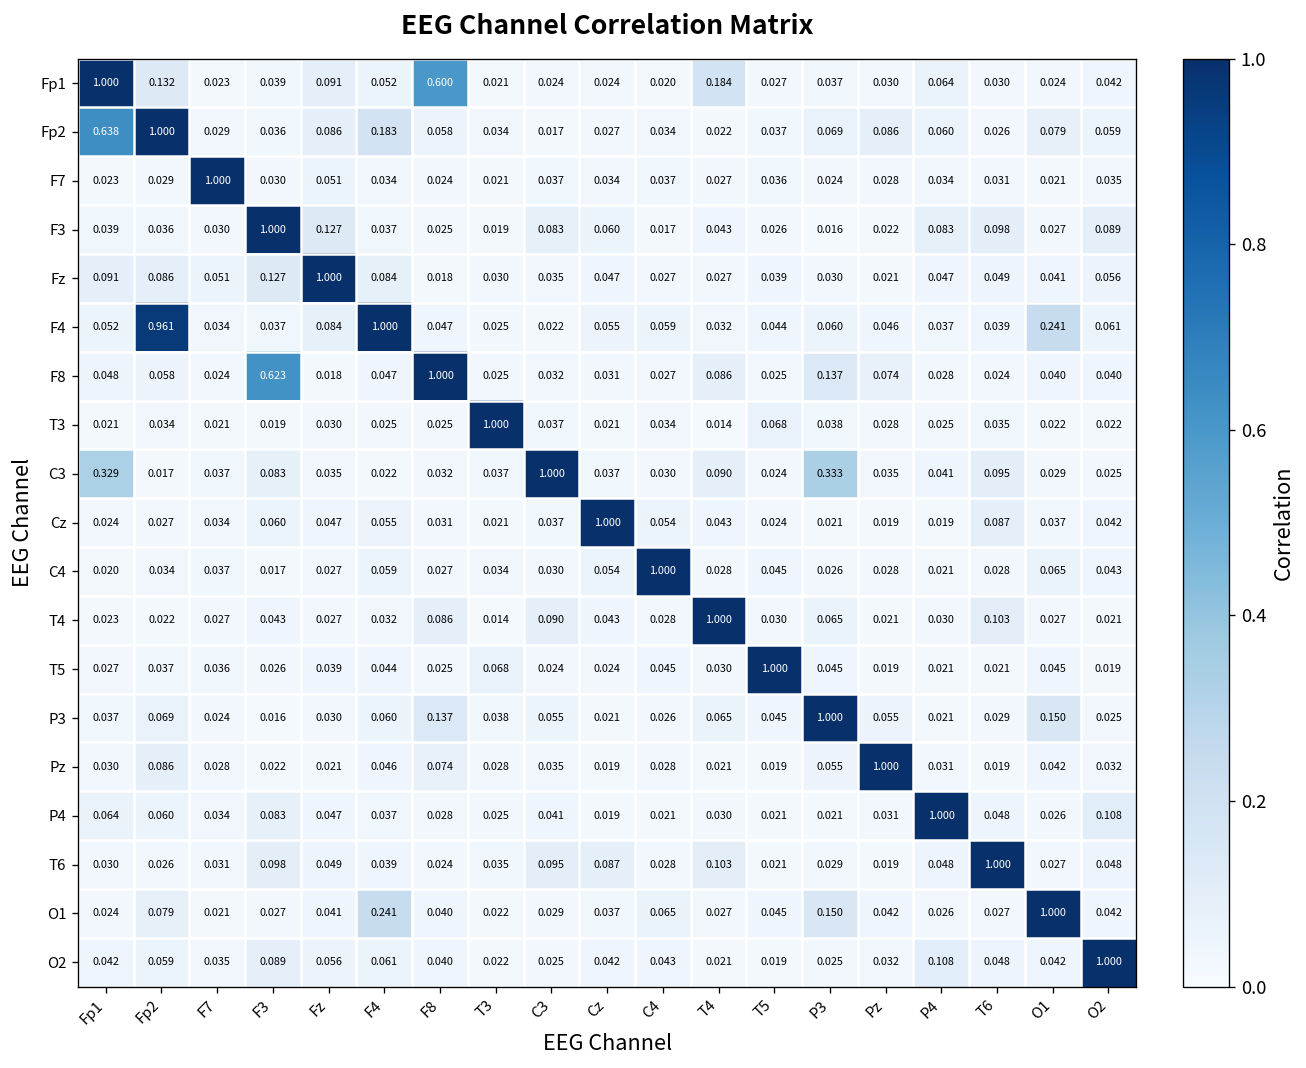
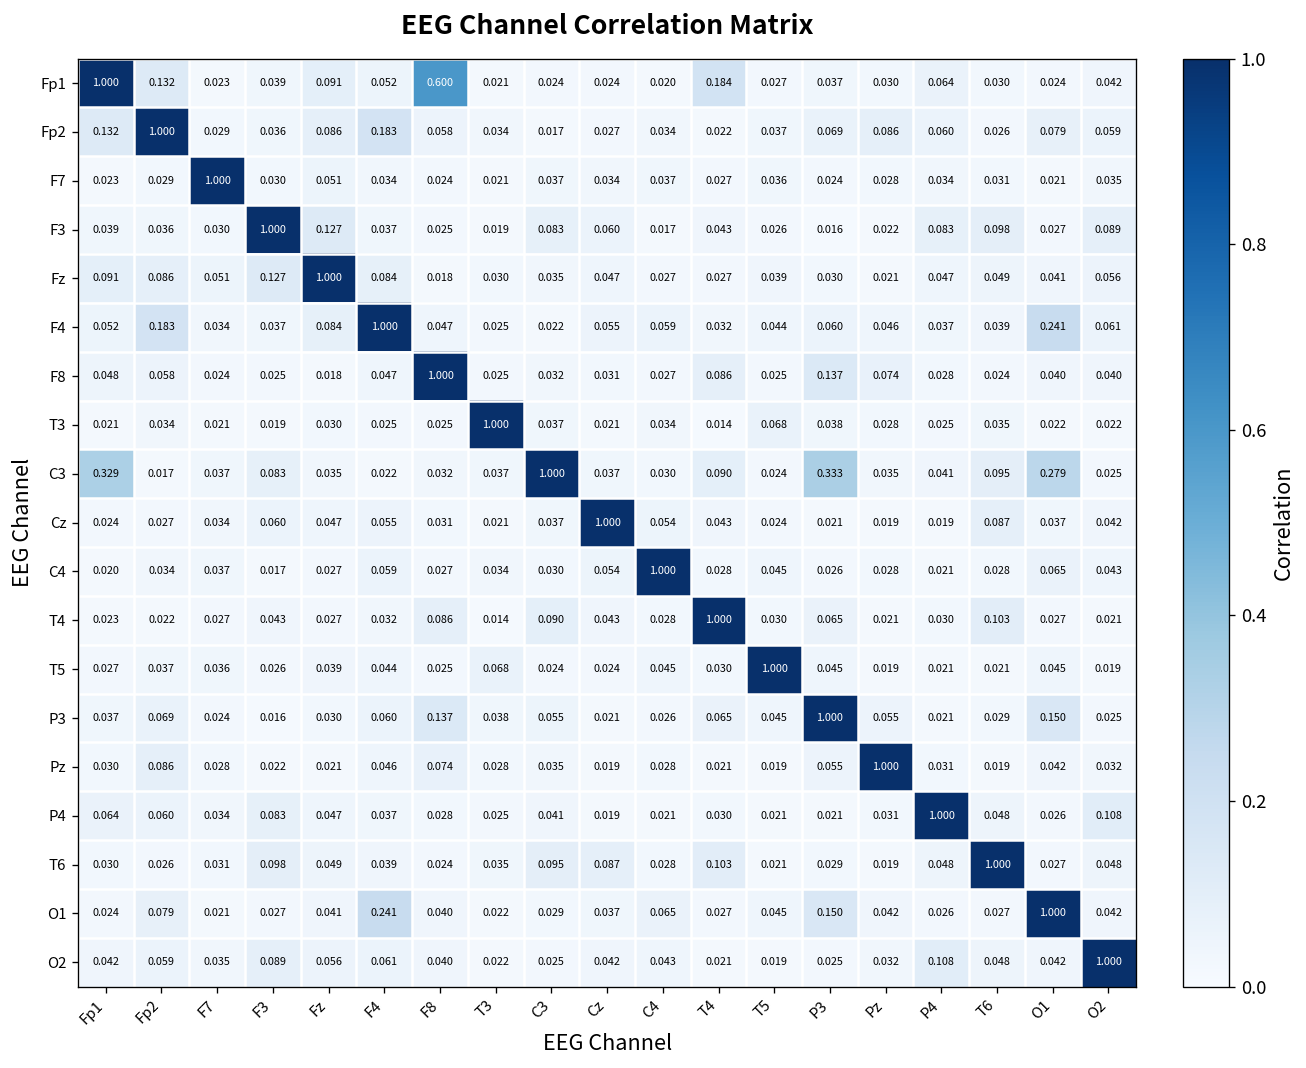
Fp2, Fp1: 0.638 -> 0.132
F4, Fp2: 0.961 -> 0.183
F8, F3: 0.623 -> 0.025
C3, O1: 0.029 -> 0.279
